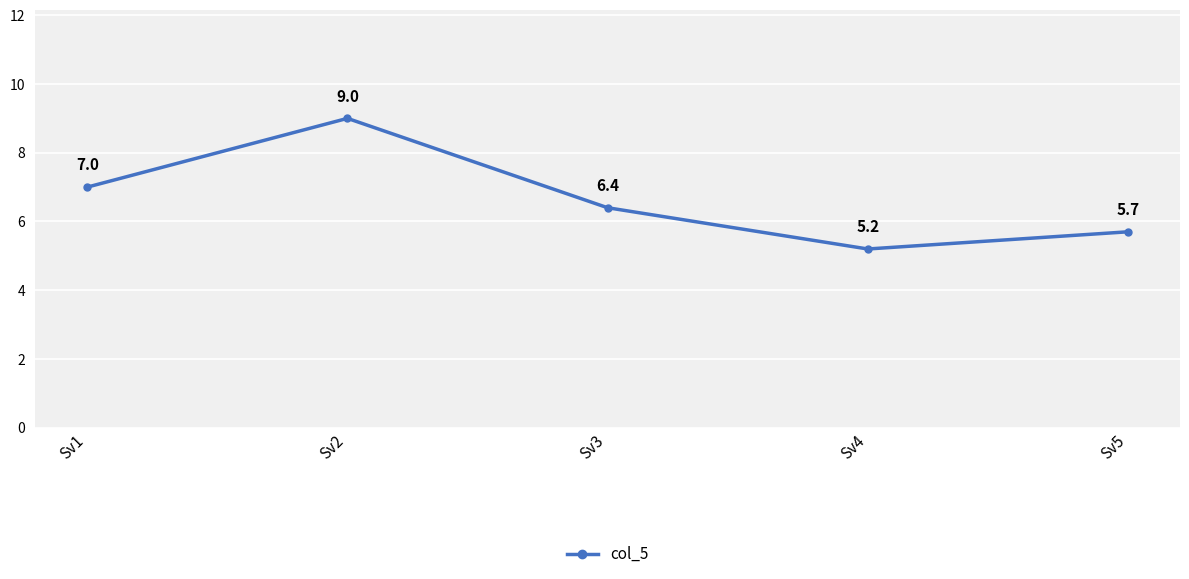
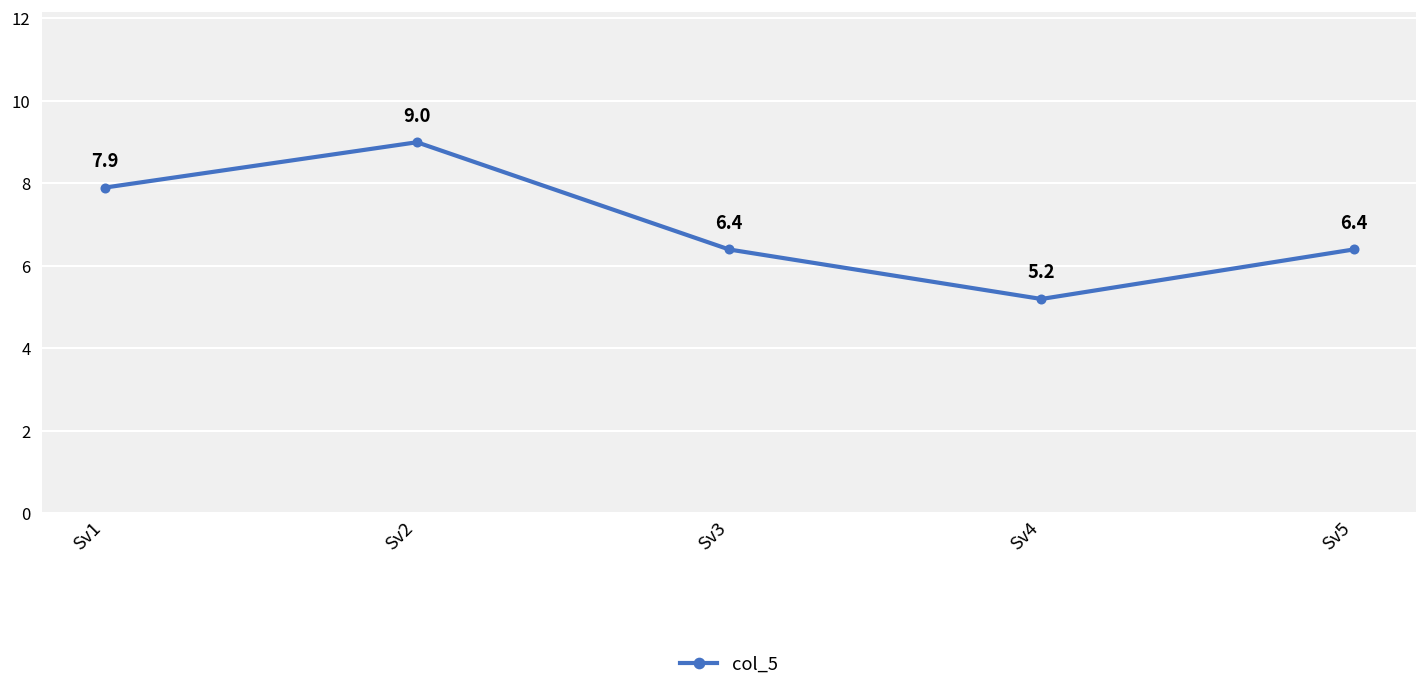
Sv1: 7.0 -> 7.9
Sv5: 5.7 -> 6.4
